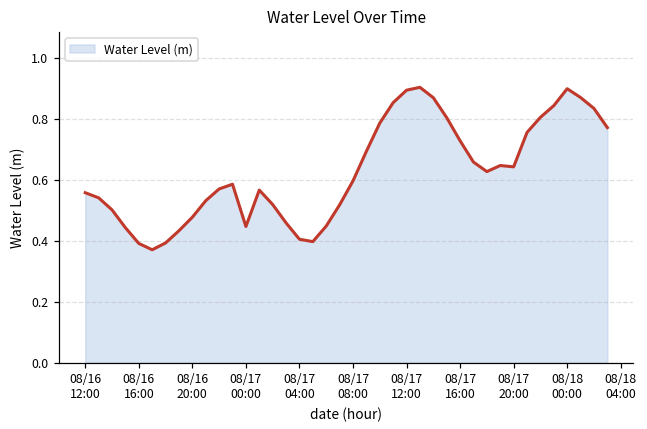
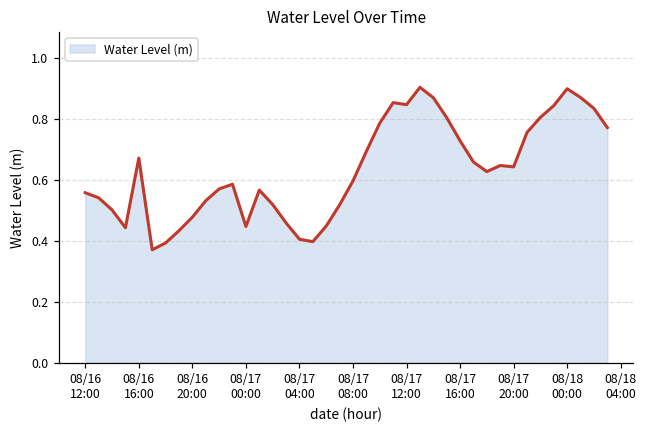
08/16 16:00: 0.39 -> 0.67
08/17 12:00: 0.89 -> 0.85
